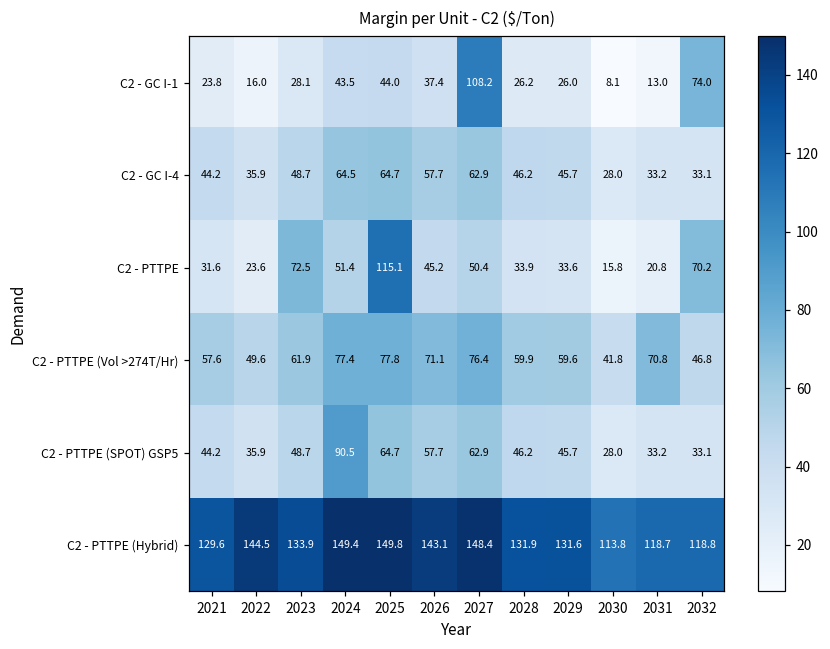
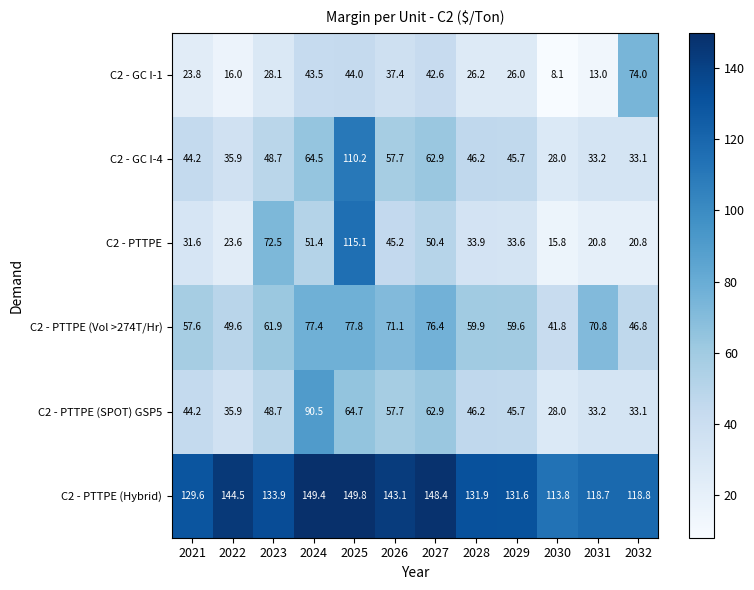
C2 - GC I-1, 2027: 108.2 -> 42.6
C2 - GC I-4, 2025: 64.7 -> 110.2
C2 - PTTPE, 2032: 70.2 -> 20.8
